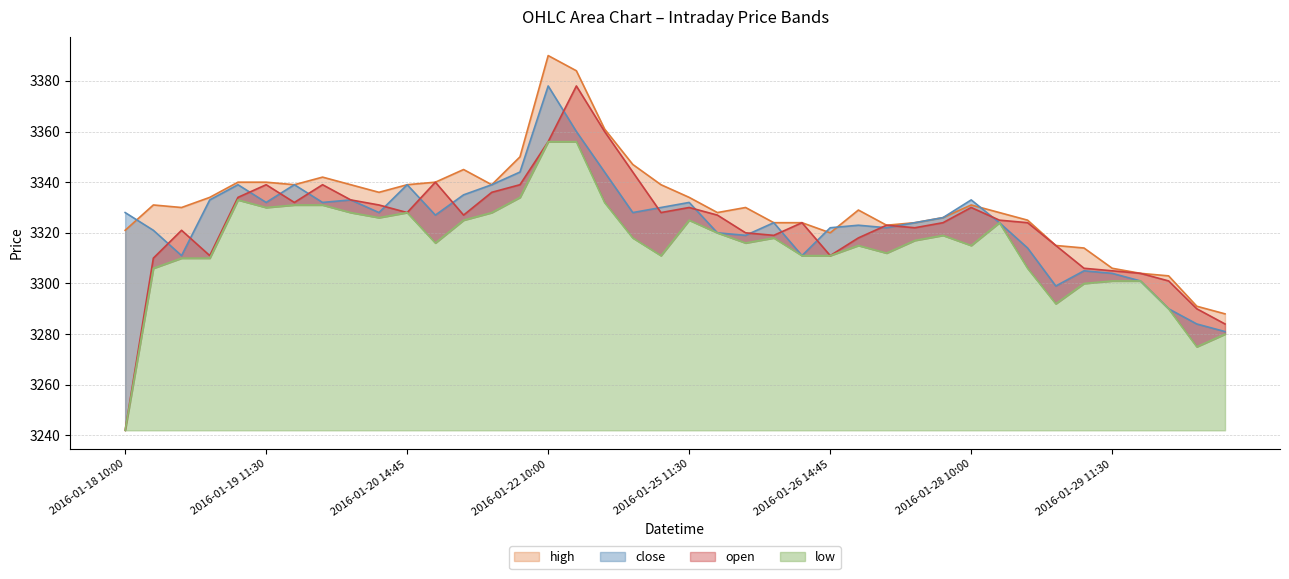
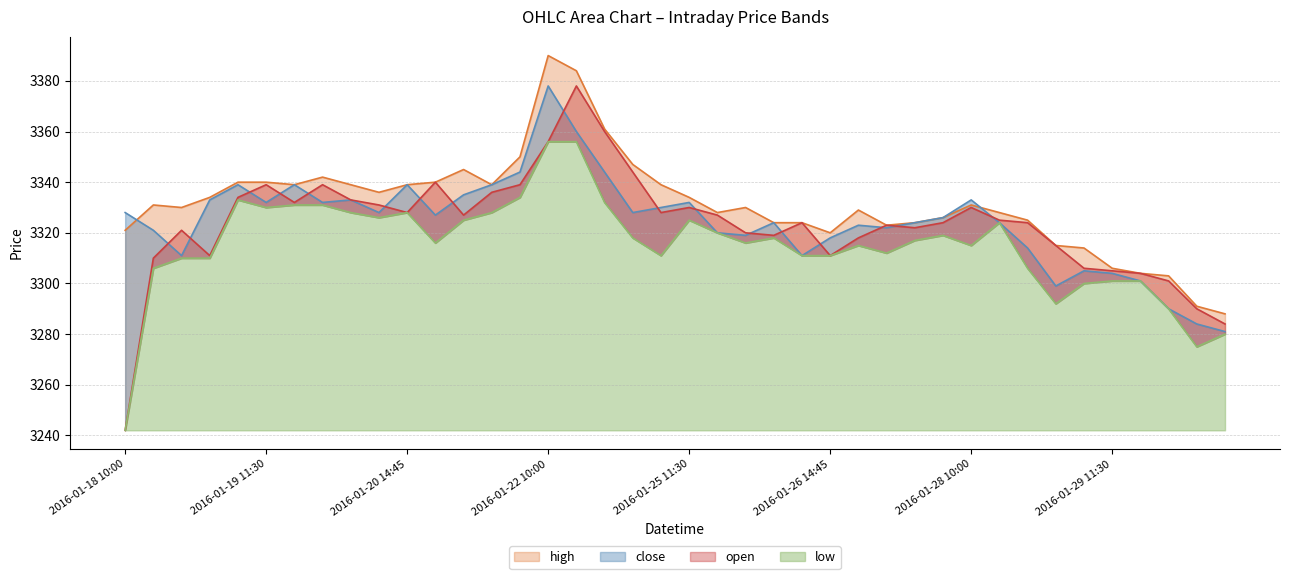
close, 2016-01-26 14:45: 3322 -> 3318
